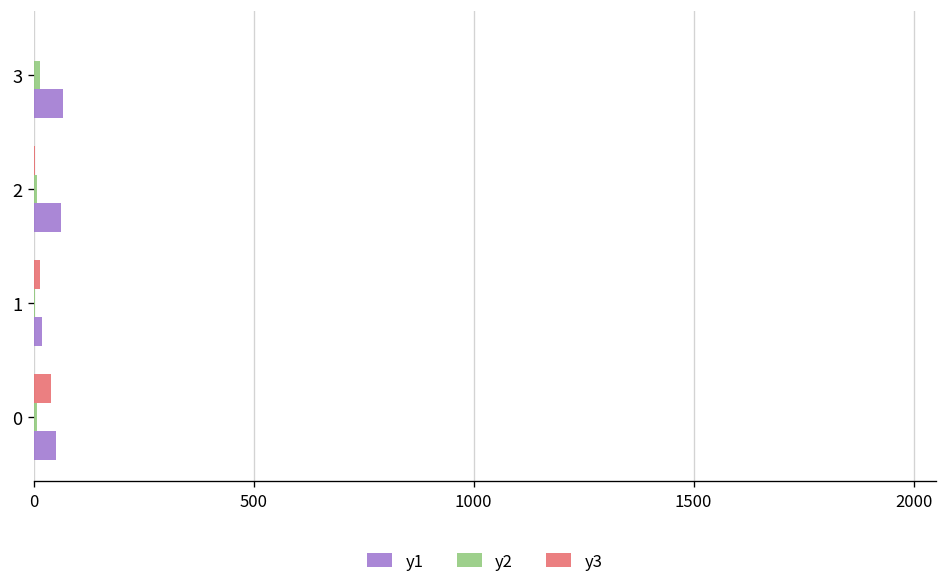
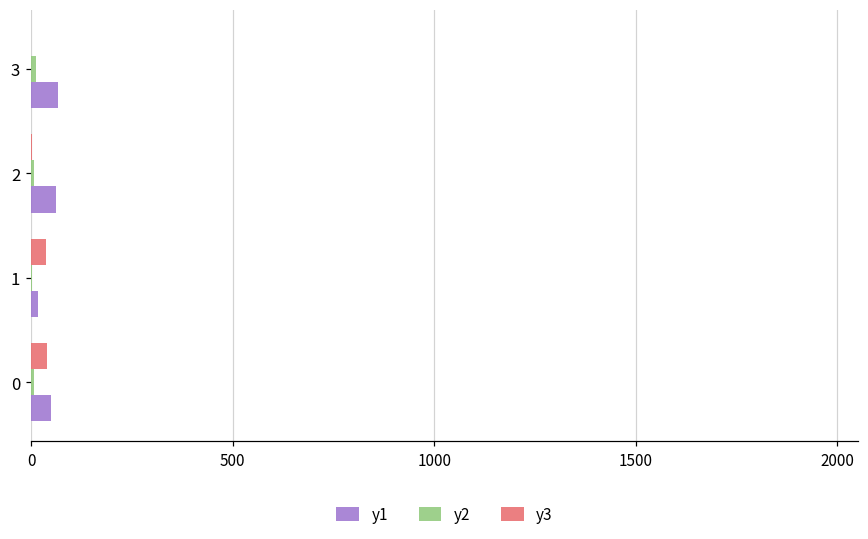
y3, 1: 10 -> 40
